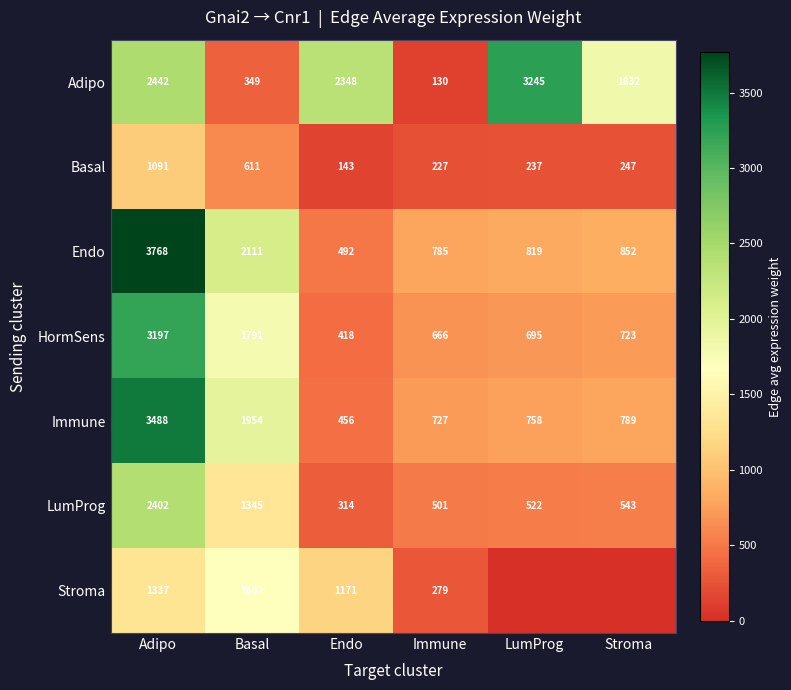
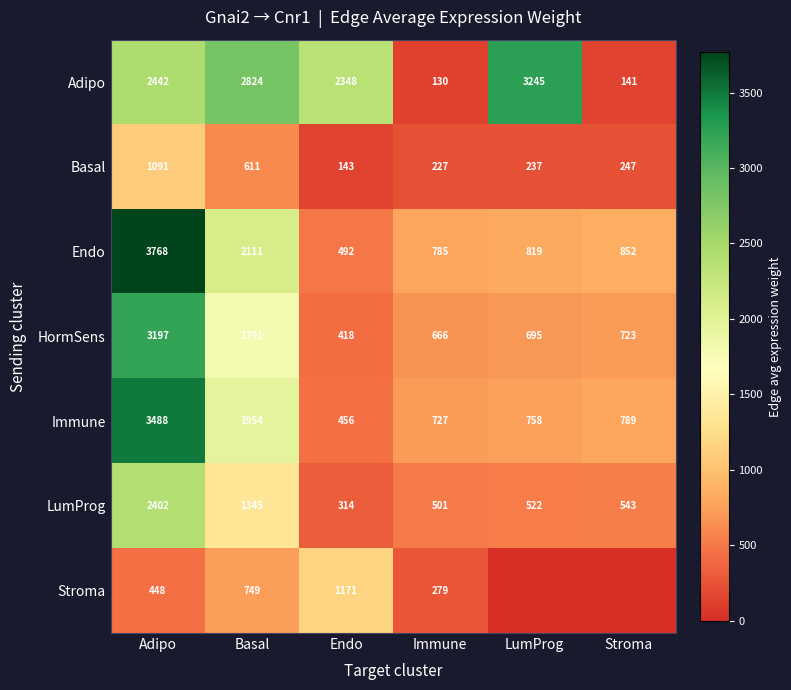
Adipo, Basal: 349 -> 2824
Adipo, Stroma: 1832 -> 141
Stroma, Adipo: 1337 -> 448
Stroma, Basal: 1682 -> 749
